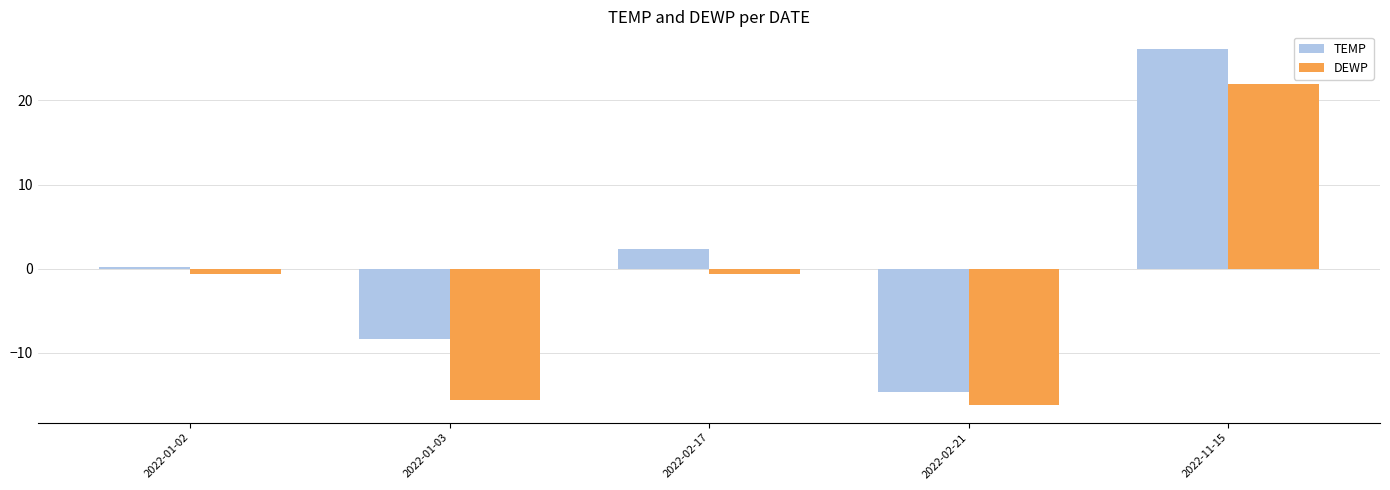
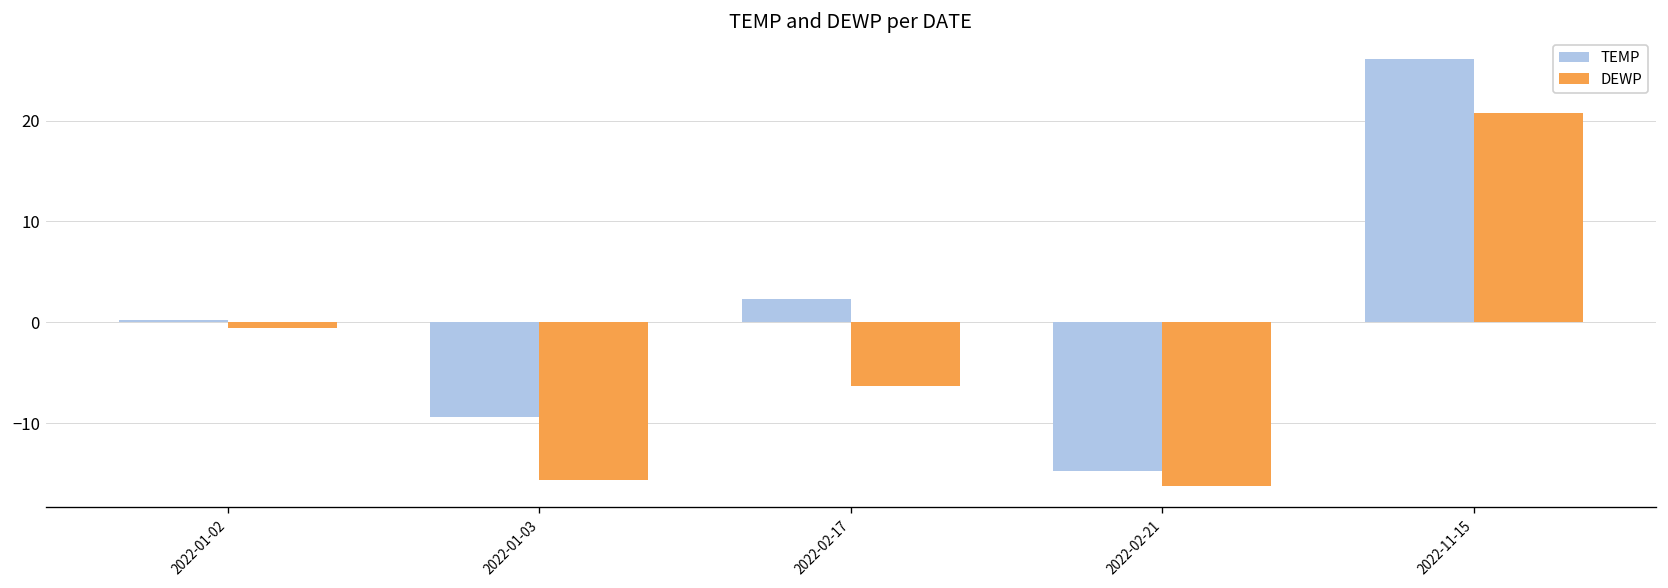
TEMP, 2022-01-03: -8 -> -9
DEWP, 2022-02-17: -1 -> -6
DEWP, 2022-11-15: 22 -> 21
